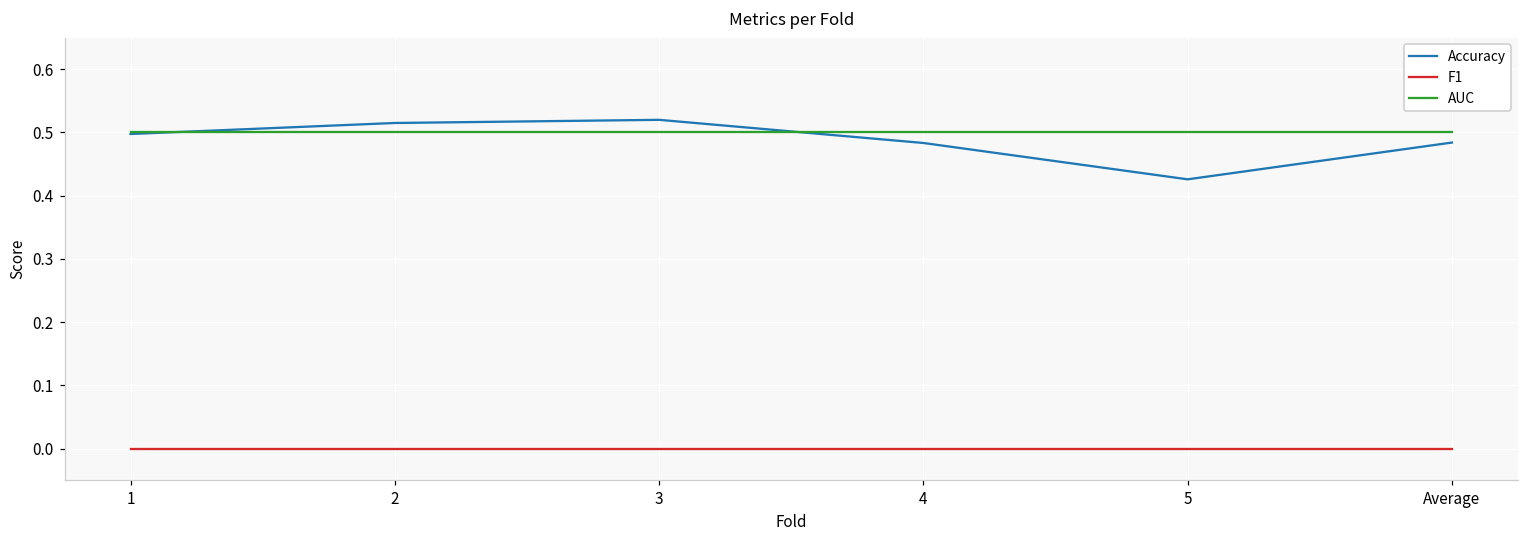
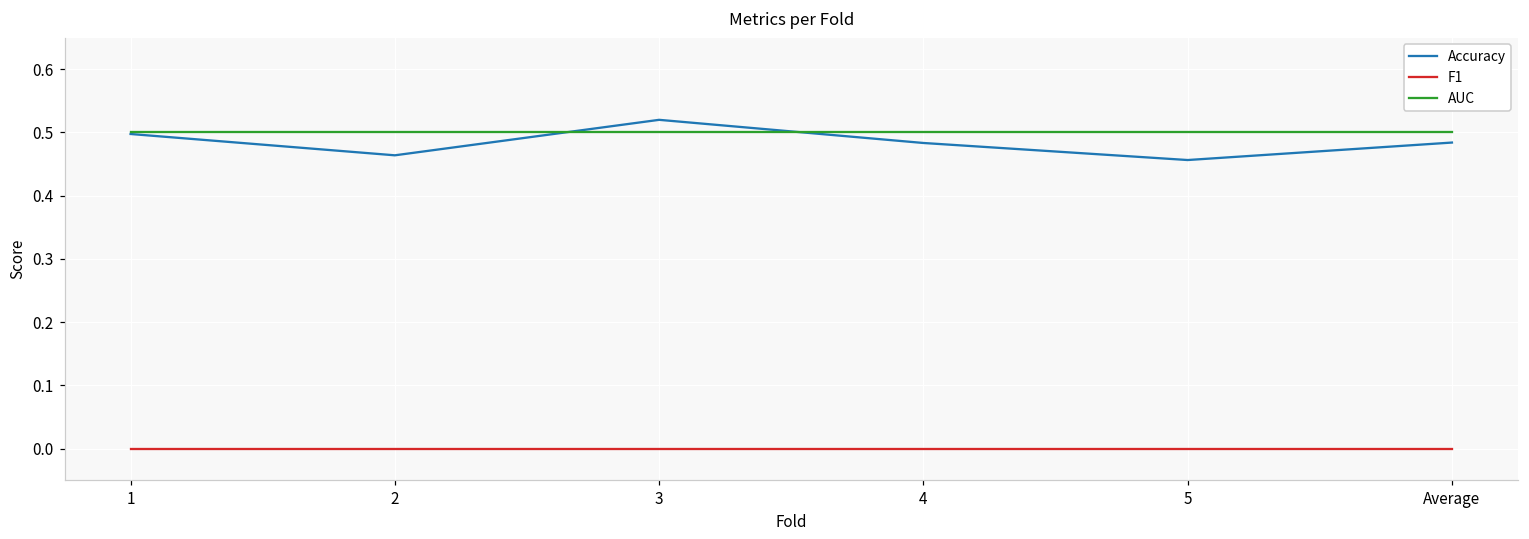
Accuracy, 2: 0.51 -> 0.46
Accuracy, 5: 0.43 -> 0.46
